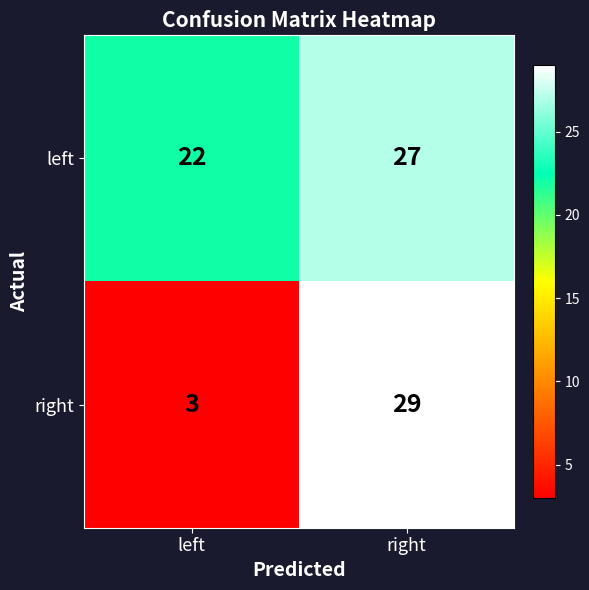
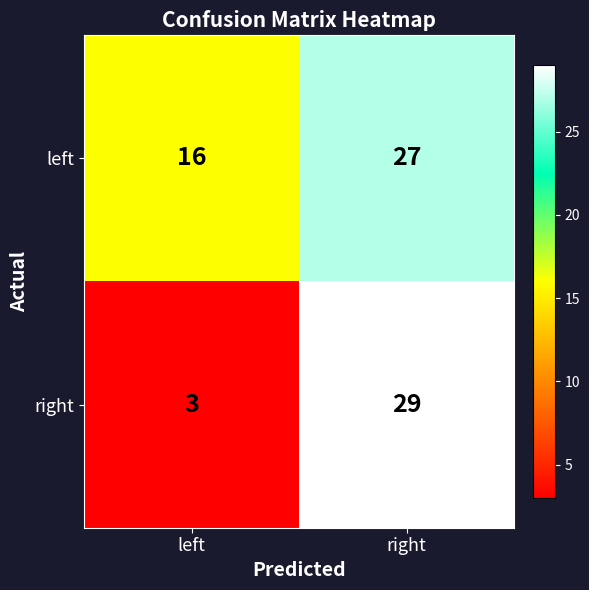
left, left: 22 -> 16
